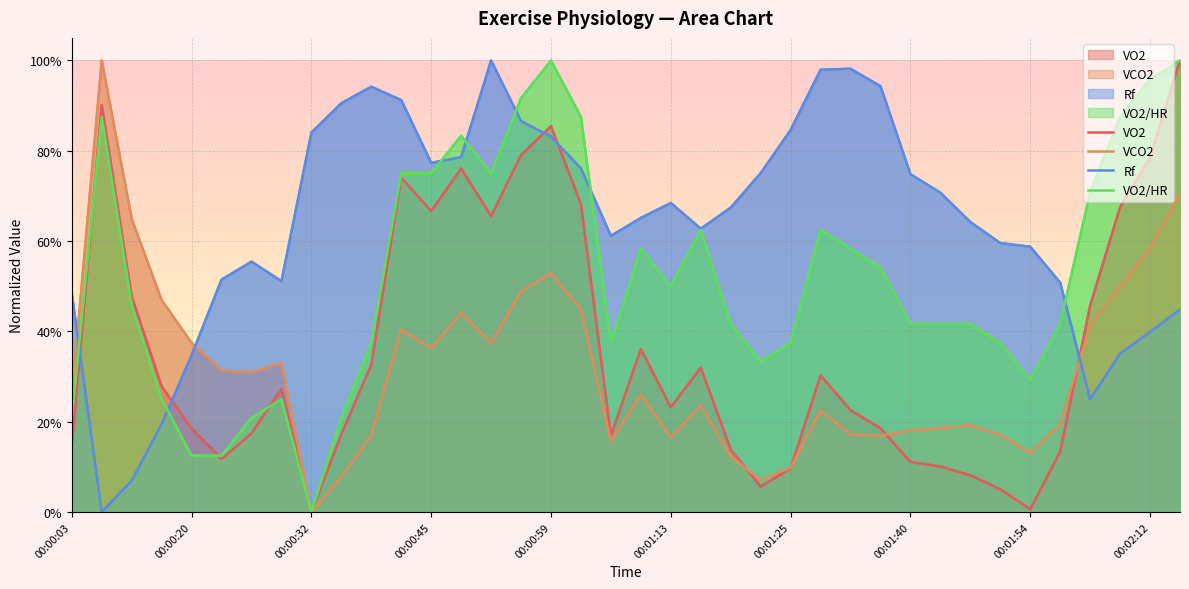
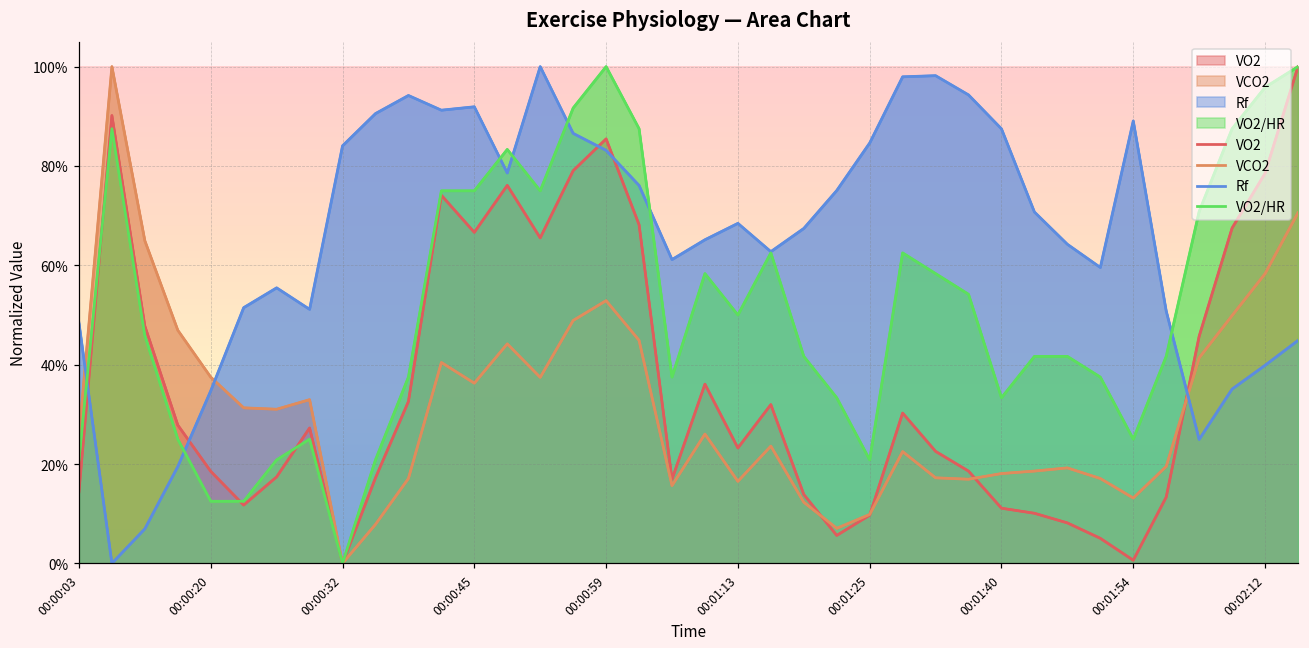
Rf, 00:00:45: 77% -> 92%
VO2/HR, 00:01:25: 37% -> 21%
Rf, 00:01:40: 75% -> 87%
VO2/HR, 00:01:40: 42% -> 33%
Rf, 00:01:54: 59% -> 89%
VO2/HR, 00:01:54: 29% -> 25%
